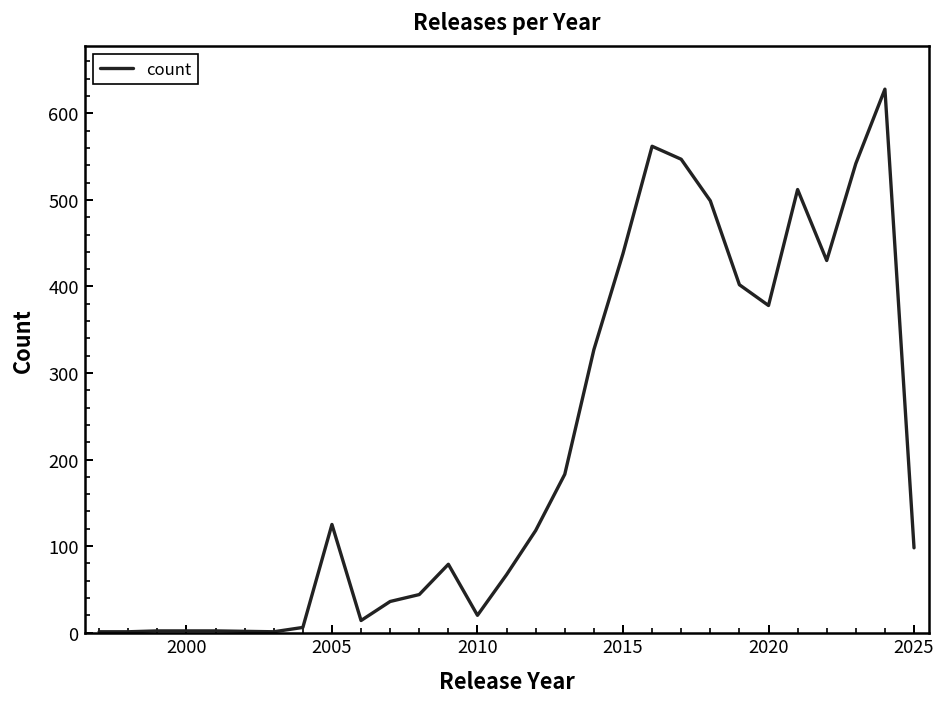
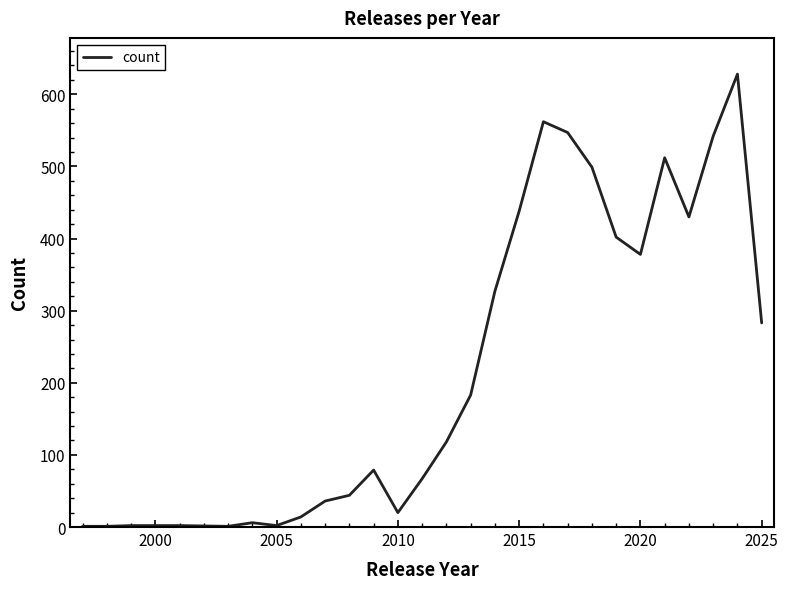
2005: 130 -> 0
2025: 100 -> 280
